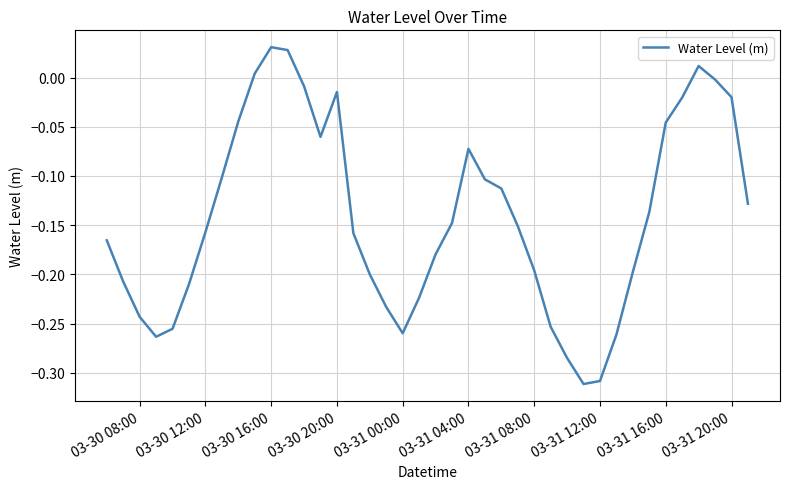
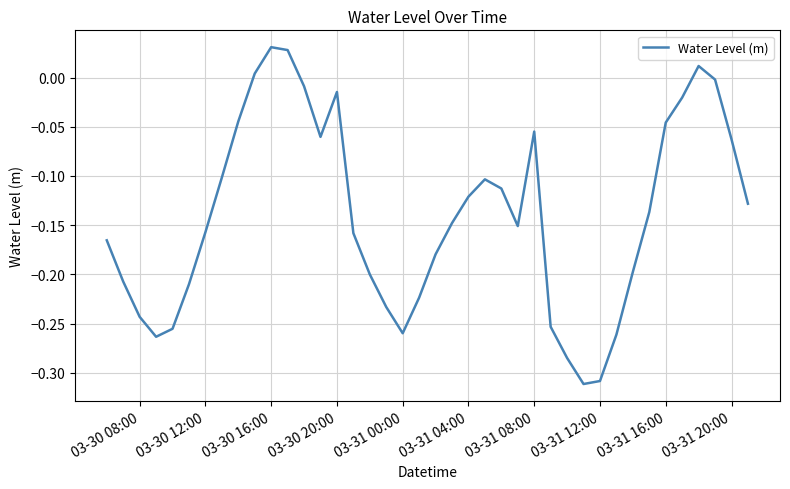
03-31 04:00: -0.07 -> -0.12
03-31 08:00: -0.20 -> -0.05
03-31 20:00: -0.02 -> -0.06
